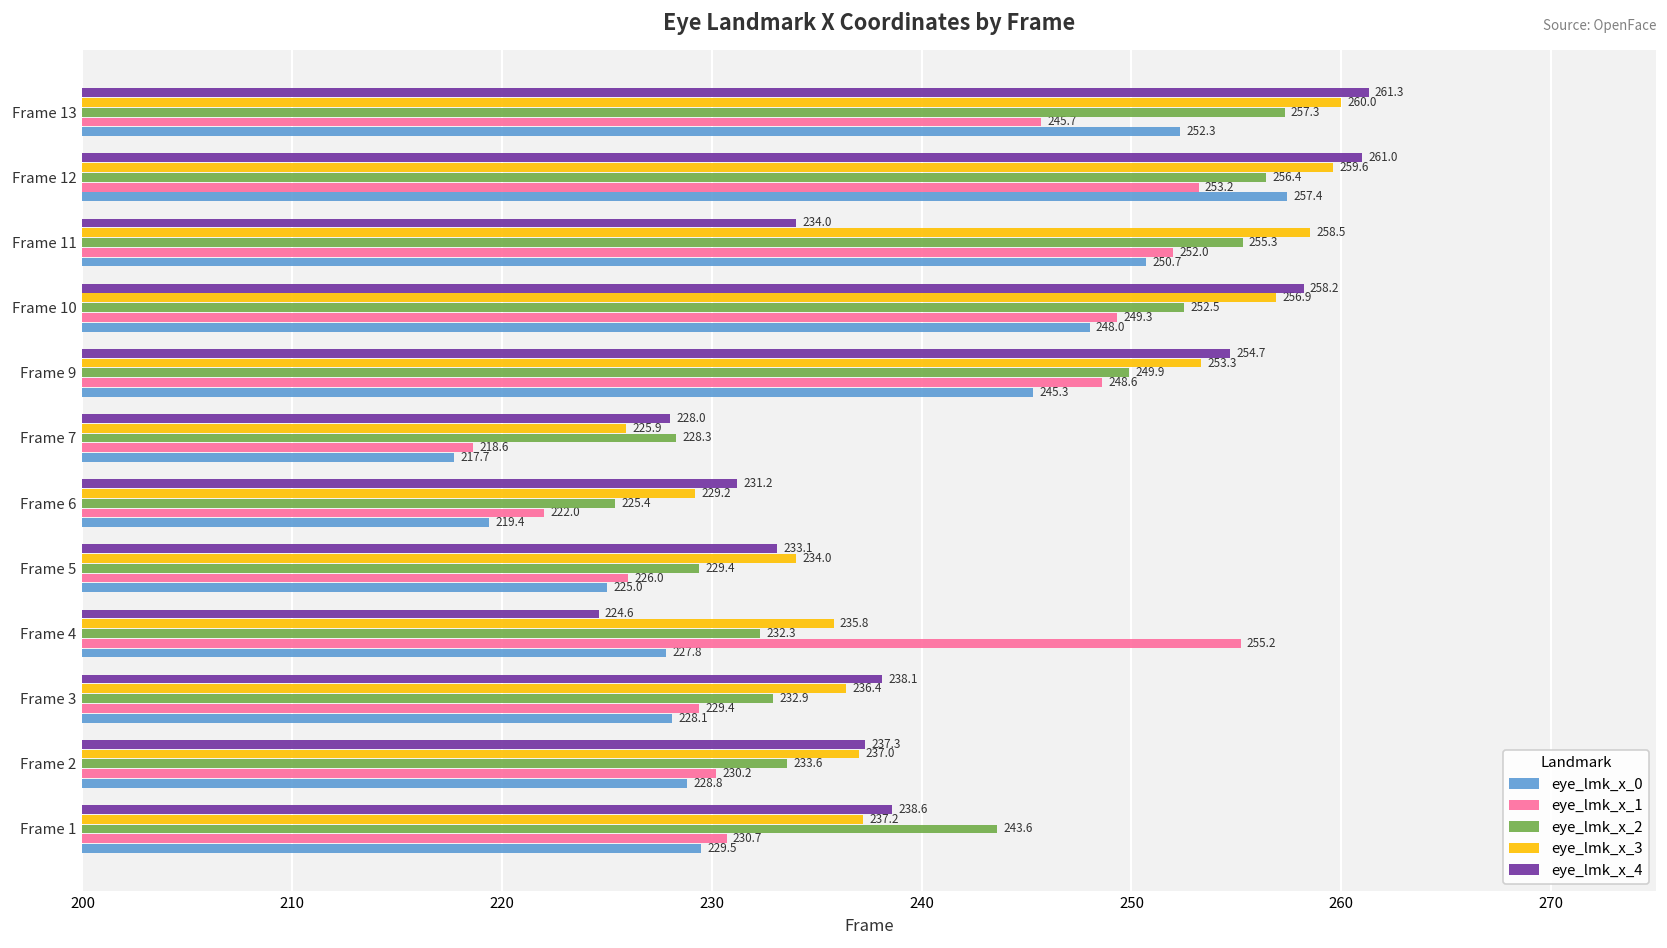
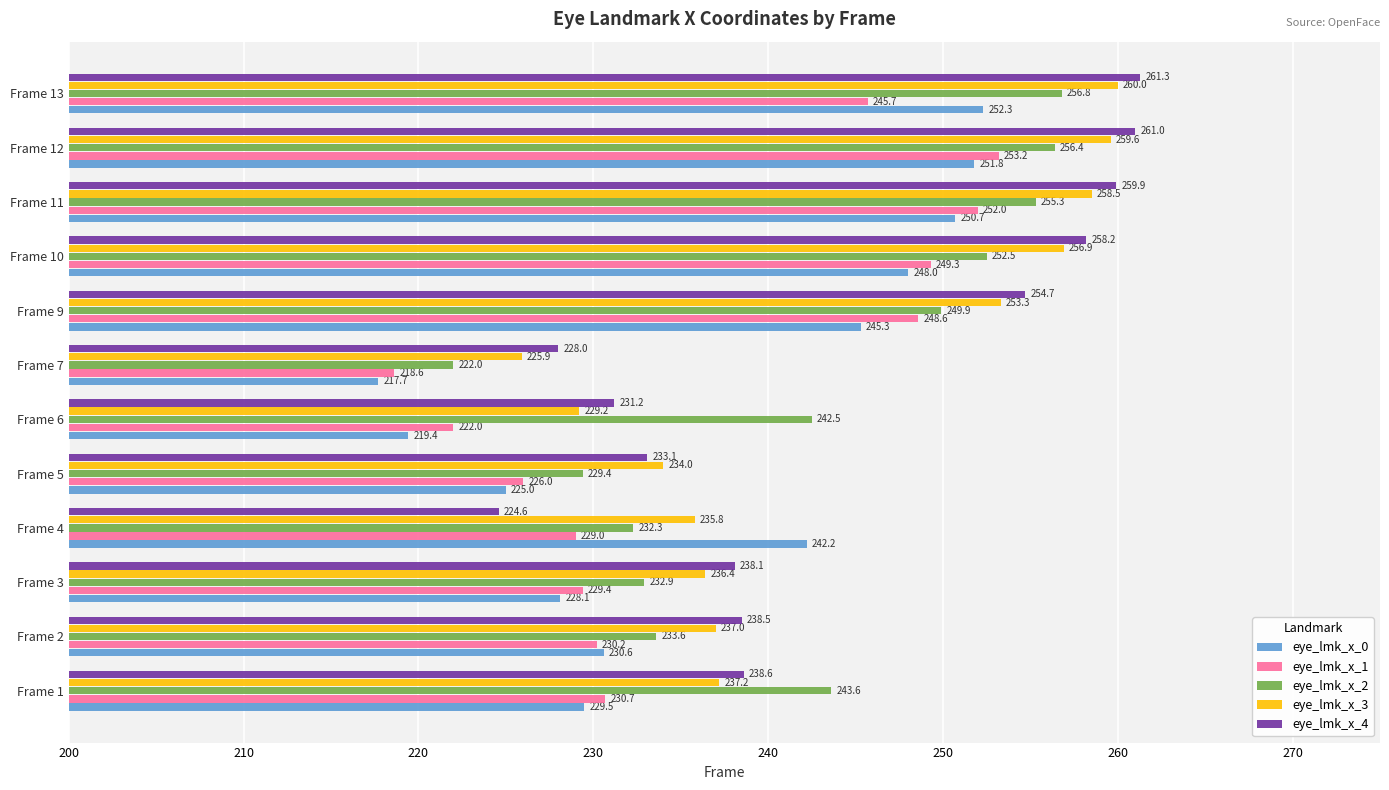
eye_lmk_x_2, Frame 13: 257.3 -> 256.8
eye_lmk_x_0, Frame 12: 257.4 -> 251.8
eye_lmk_x_4, Frame 11: 234.0 -> 259.9
eye_lmk_x_2, Frame 7: 228.3 -> 222.0
eye_lmk_x_2, Frame 6: 225.4 -> 242.5
eye_lmk_x_1, Frame 4: 255.2 -> 229.0
eye_lmk_x_0, Frame 4: 227.8 -> 242.2
eye_lmk_x_4, Frame 2: 237.3 -> 238.5
eye_lmk_x_0, Frame 2: 228.8 -> 230.6
